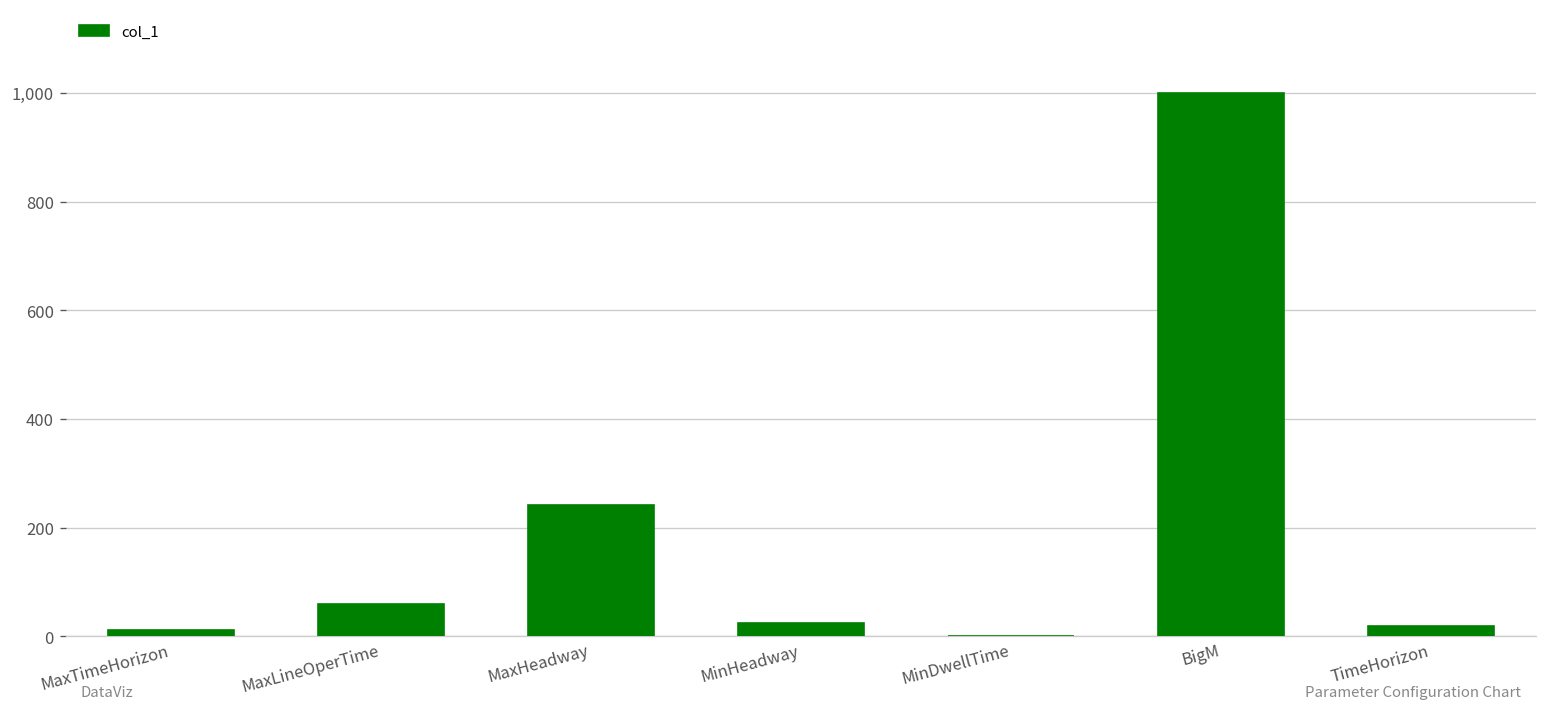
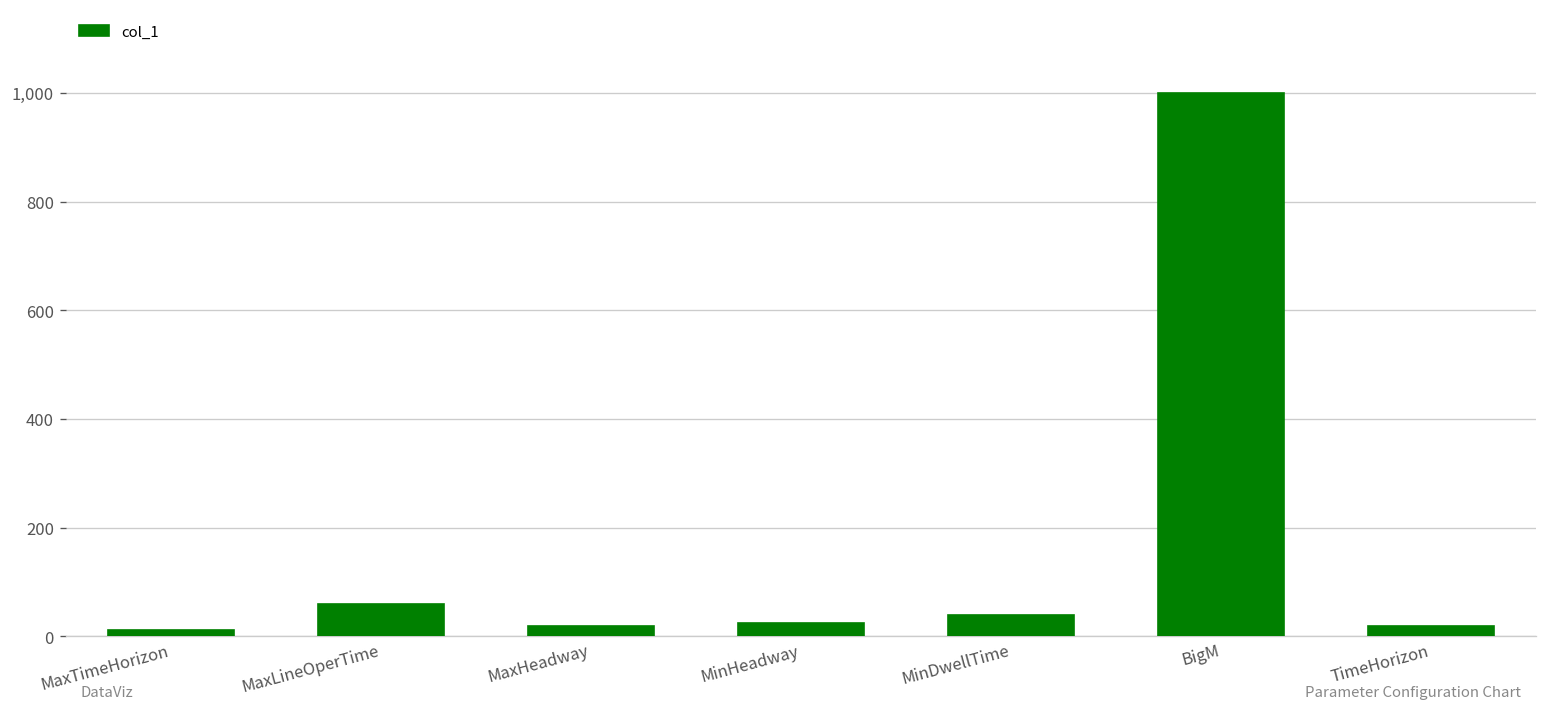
MaxHeadway: 240 -> 20
MinDwellTime: 0 -> 40
